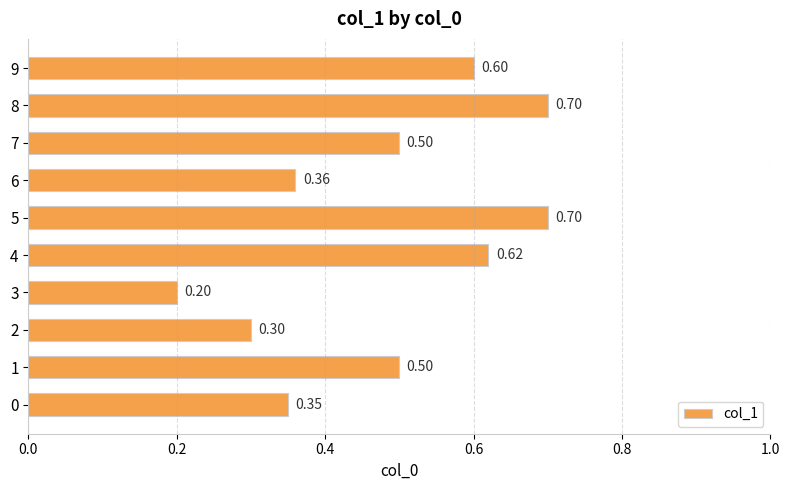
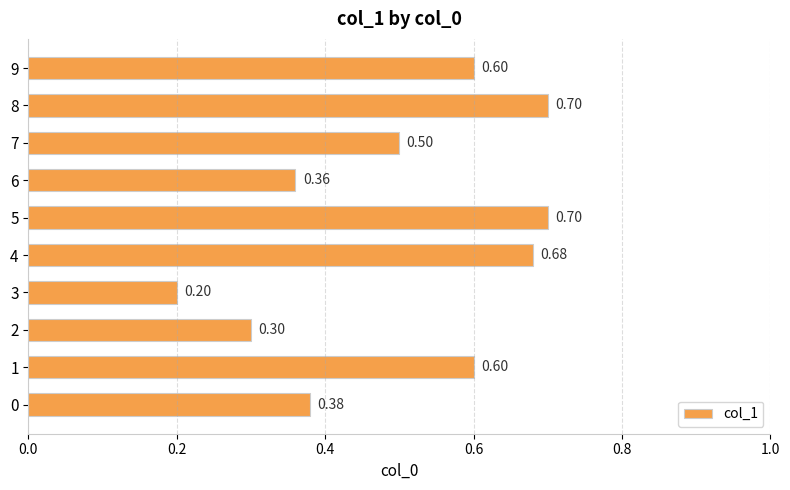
4: 0.62 -> 0.68
1: 0.50 -> 0.60
0: 0.35 -> 0.38
